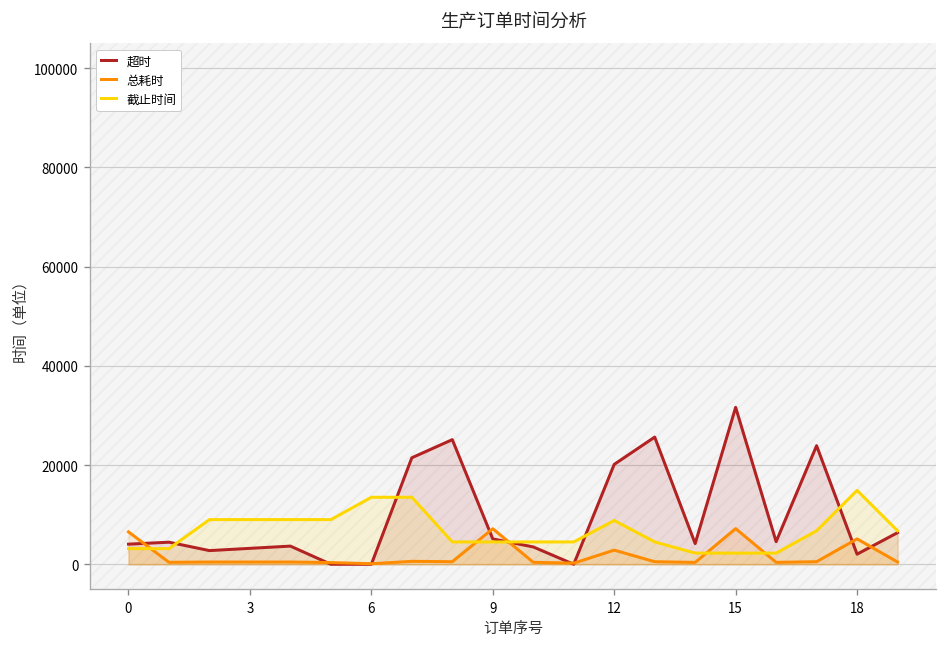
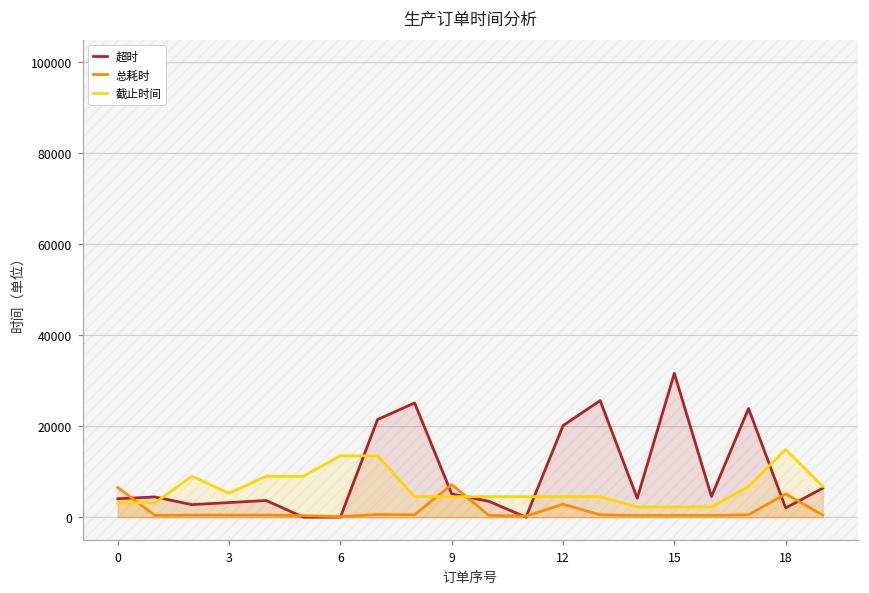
截止时间, 3: 9000 -> 5000
截止时间, 12: 9000 -> 5000
总耗时, 15: 7000 -> 0
